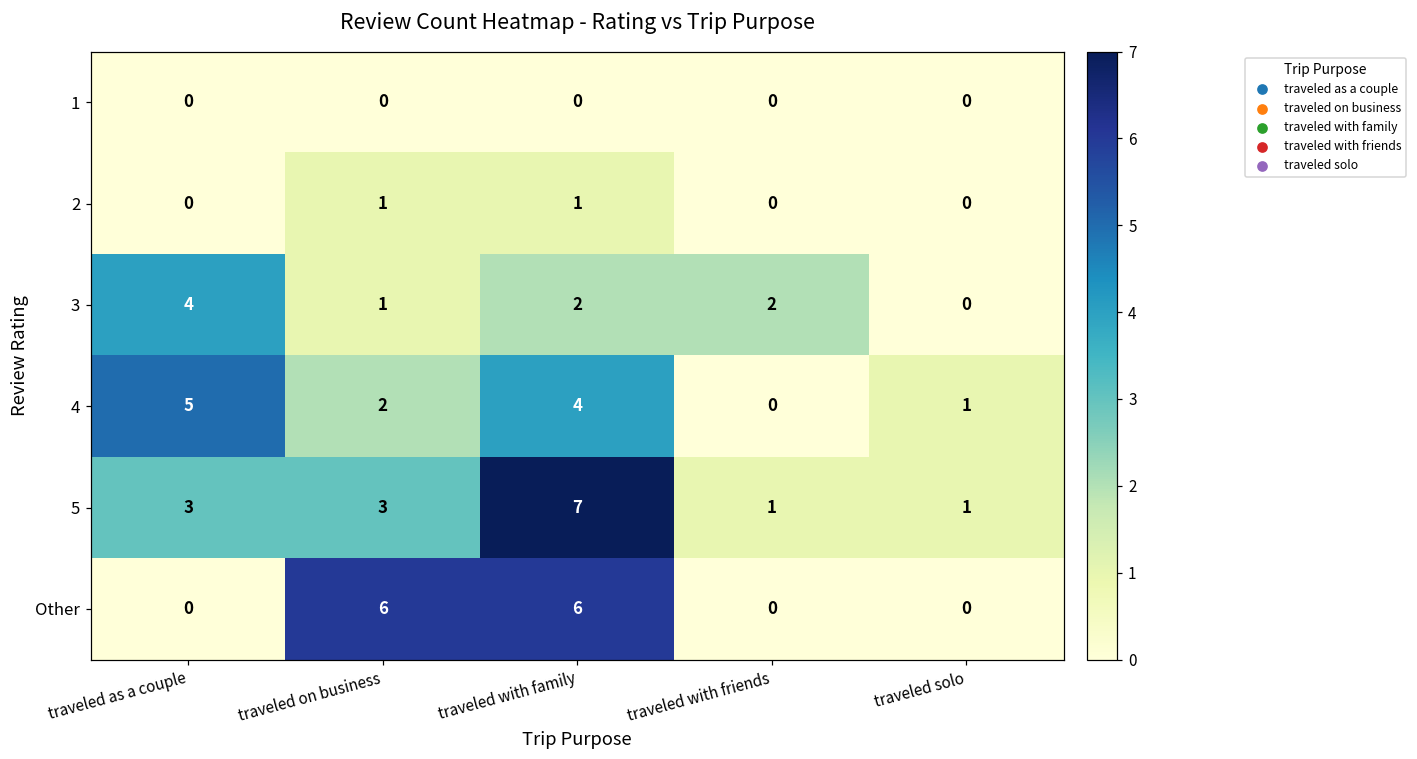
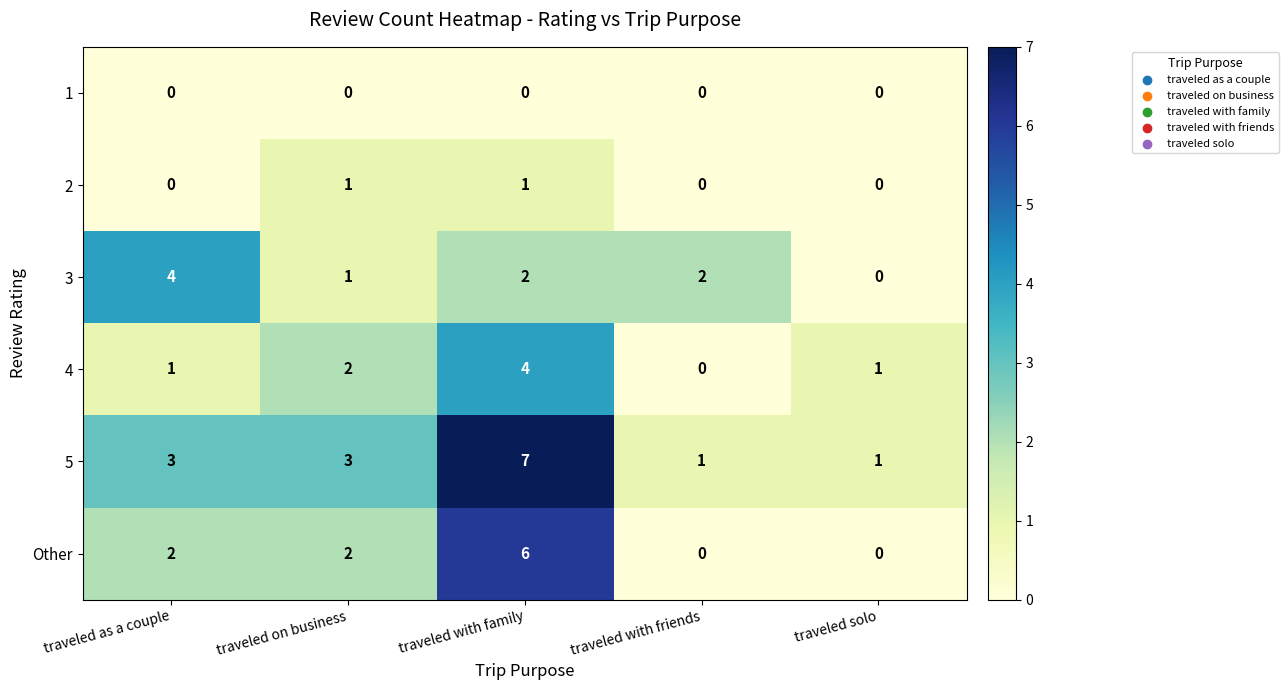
4, traveled as a couple: 5 -> 1
Other, traveled as a couple: 0 -> 2
Other, traveled on business: 6 -> 2
